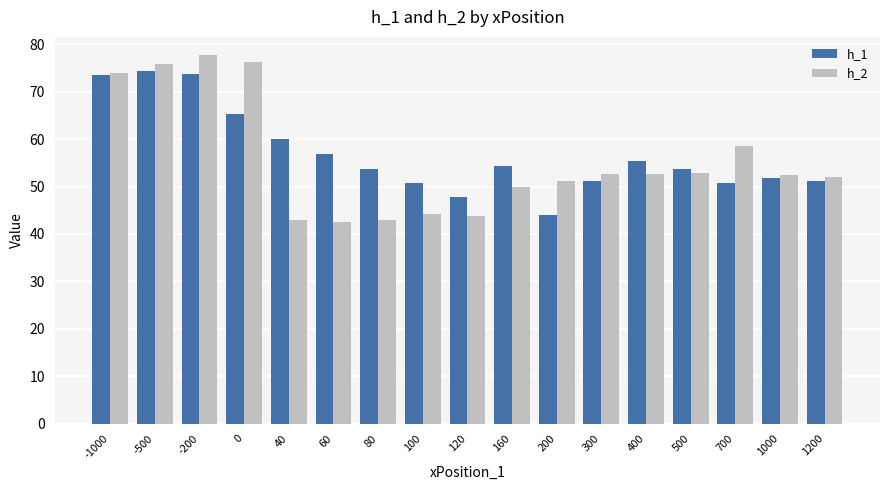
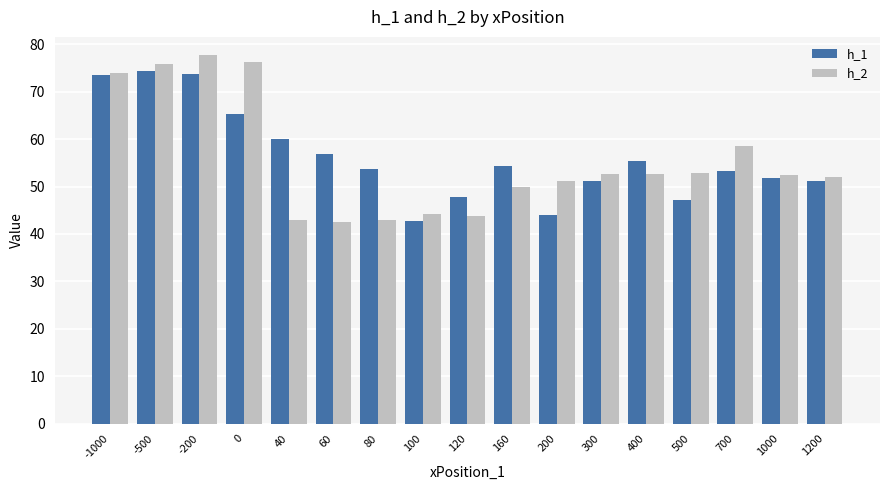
h_1, 100: 51 -> 43
h_1, 500: 54 -> 47
h_1, 700: 51 -> 53
